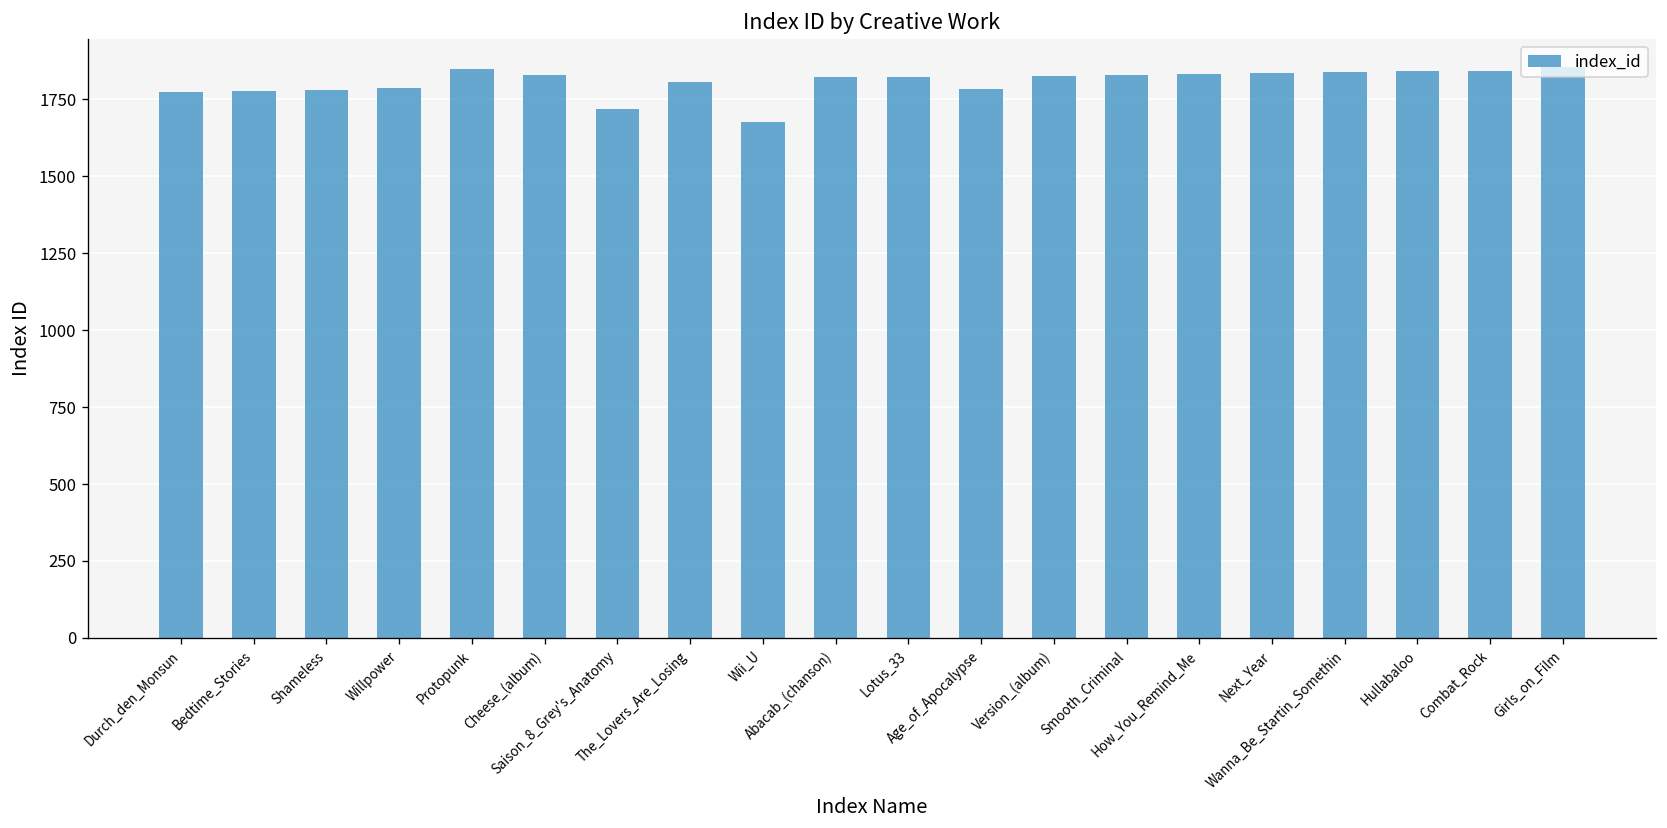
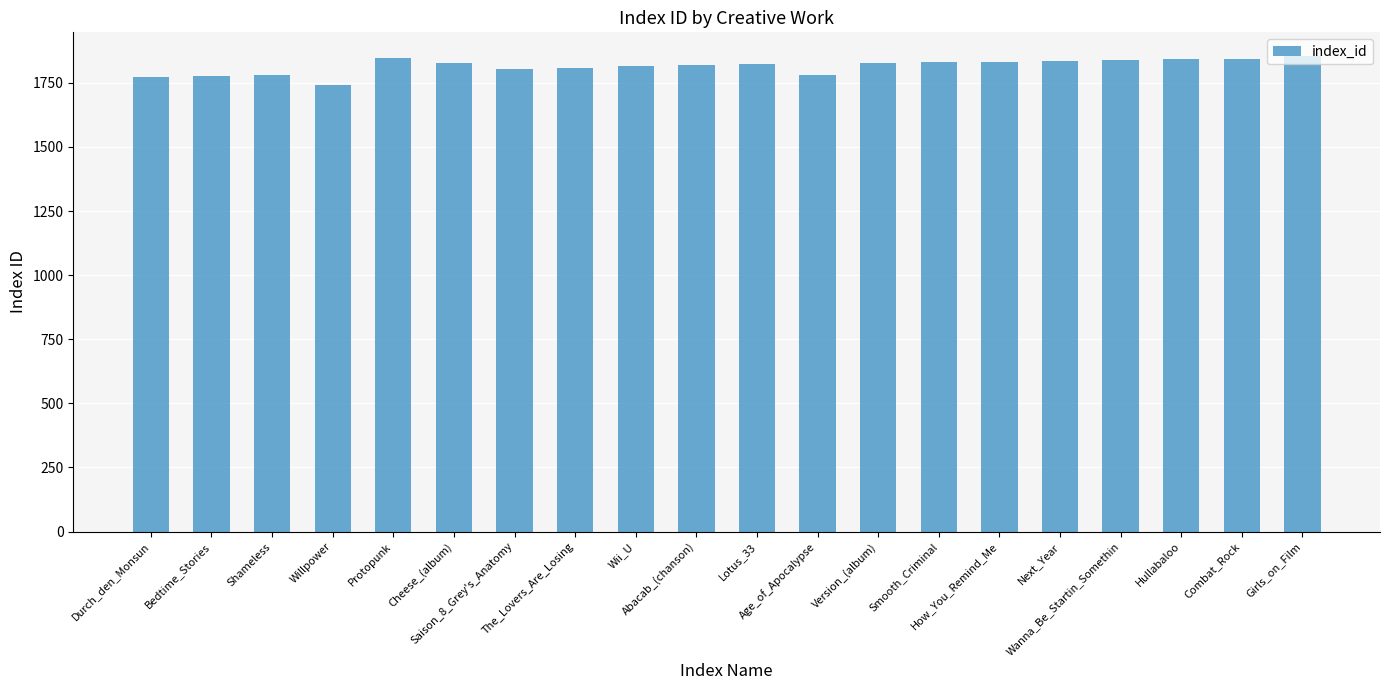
Willpower: 1790 -> 1740
Saison_8_Grey's_Anatomy: 1720 -> 1810
Wii_U: 1680 -> 1810
